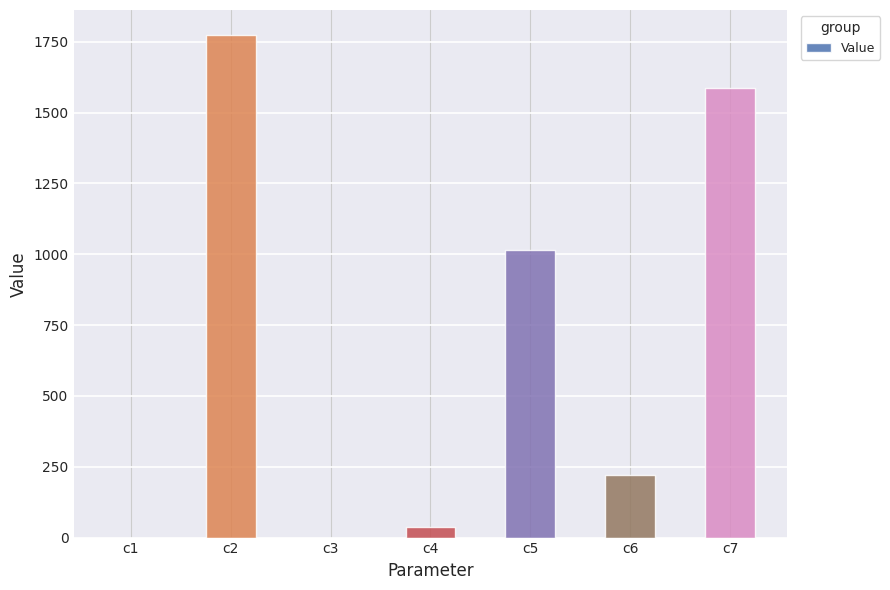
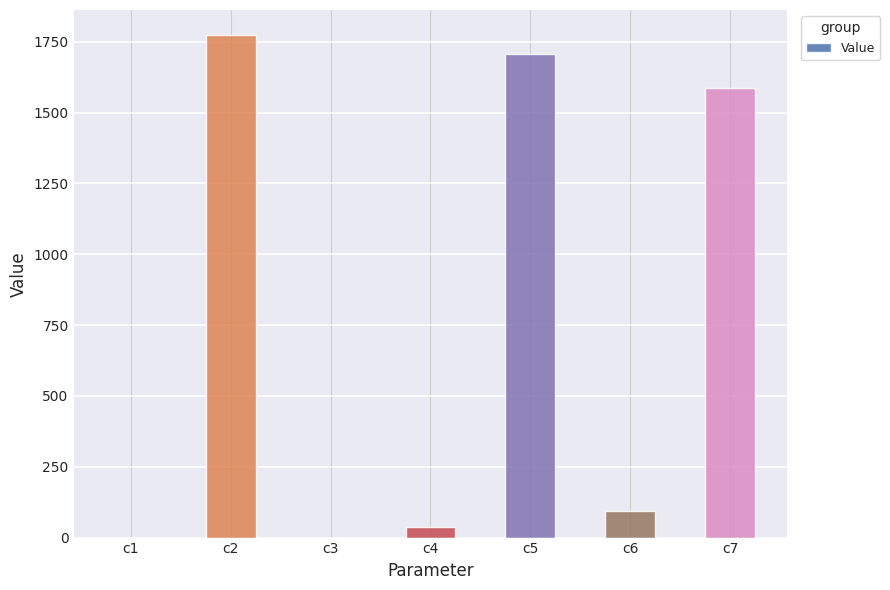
c5: 1020 -> 1710
c6: 220 -> 90
